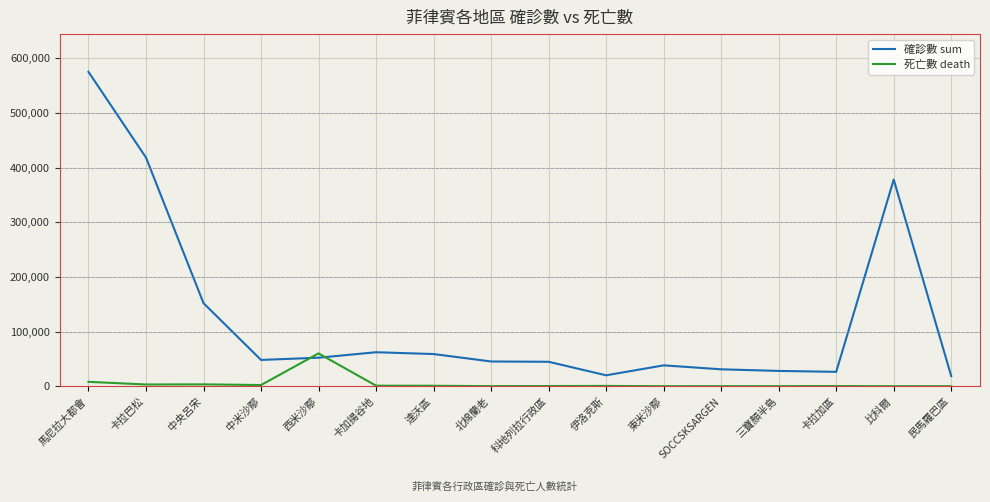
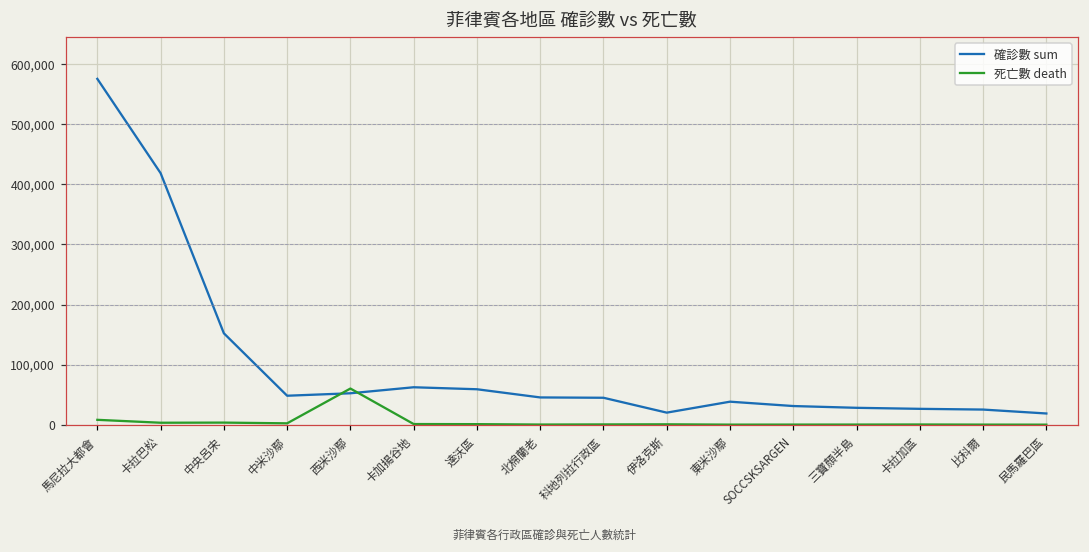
確診數 sum, 比科爾: 380,000 -> 30,000
